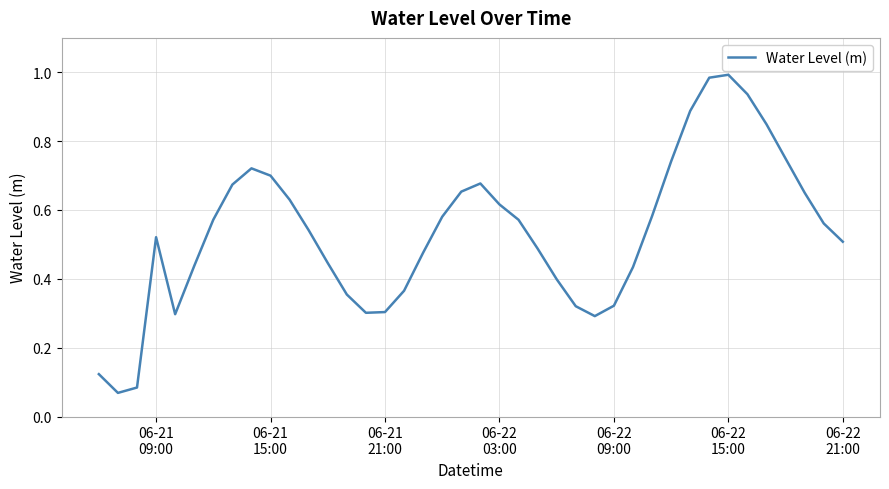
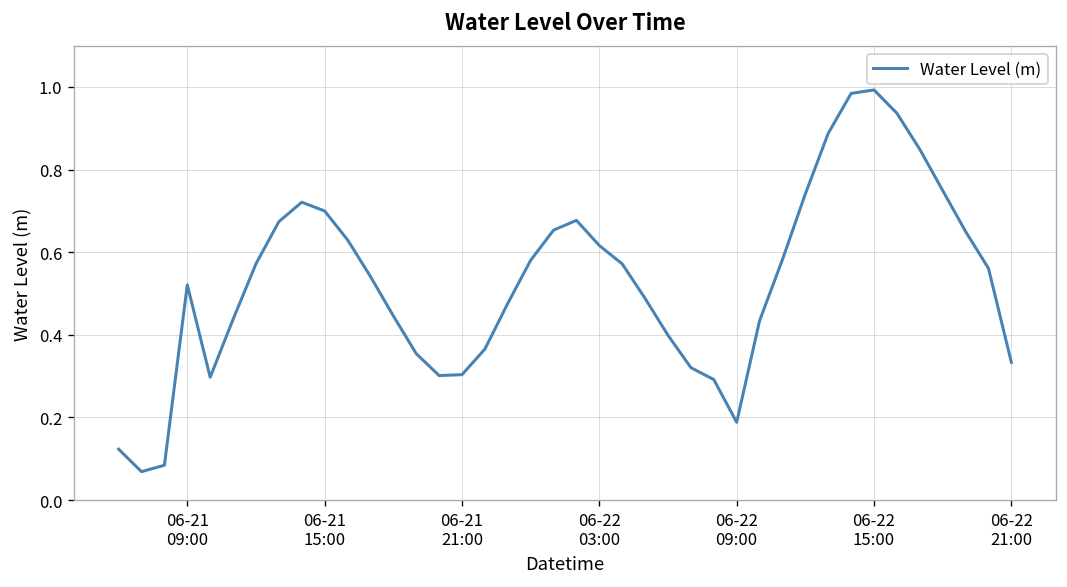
06-22 09:00: 0.32 -> 0.19
06-22 21:00: 0.51 -> 0.33
